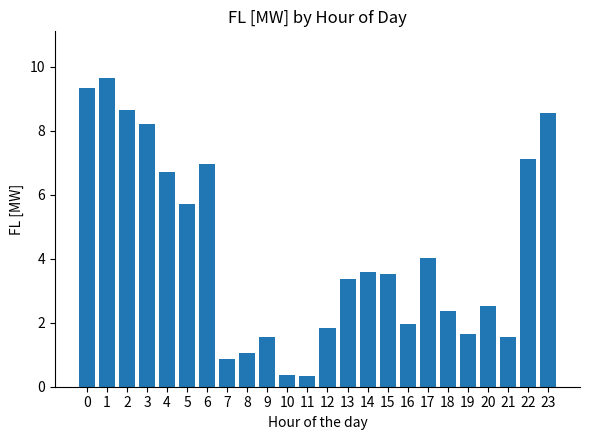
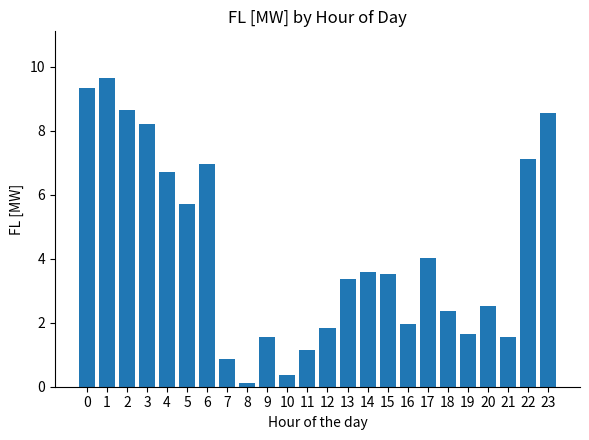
8: 1.1 -> 0.1
11: 0.3 -> 1.1
